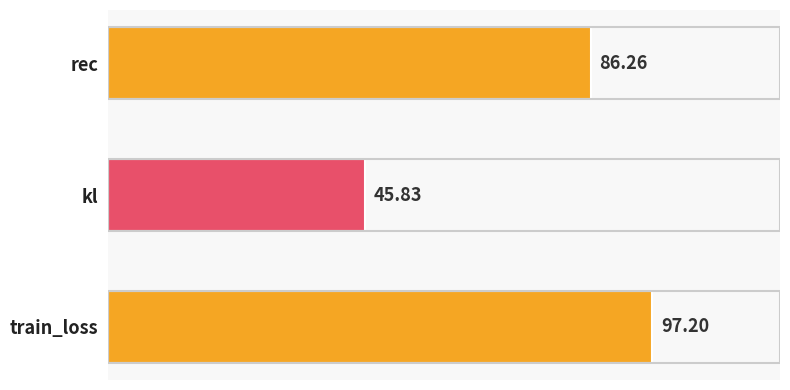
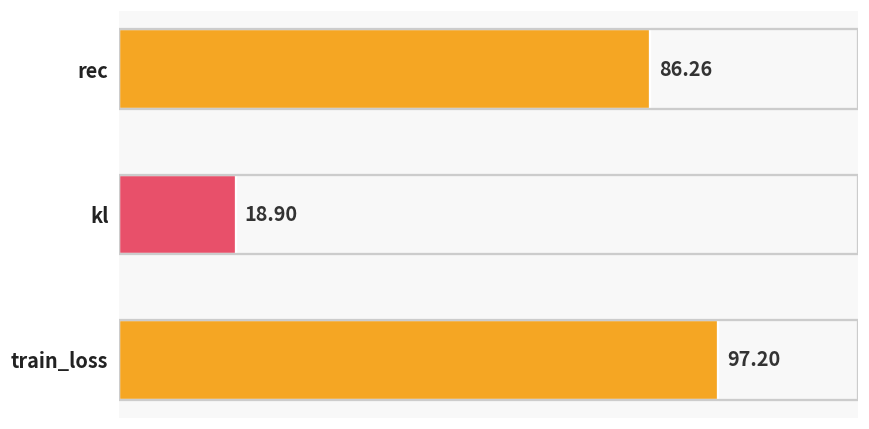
kl: 45.83 -> 18.90
